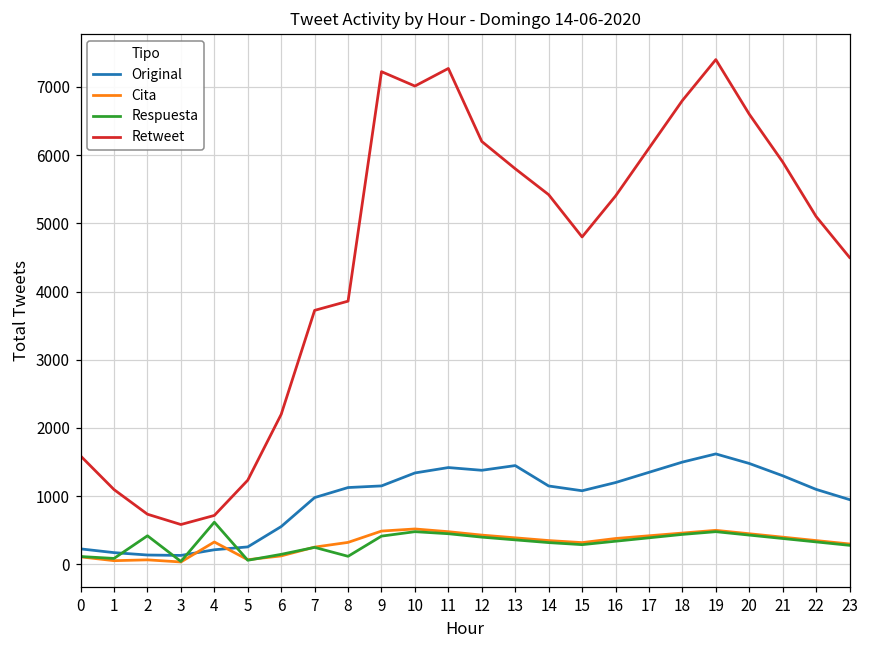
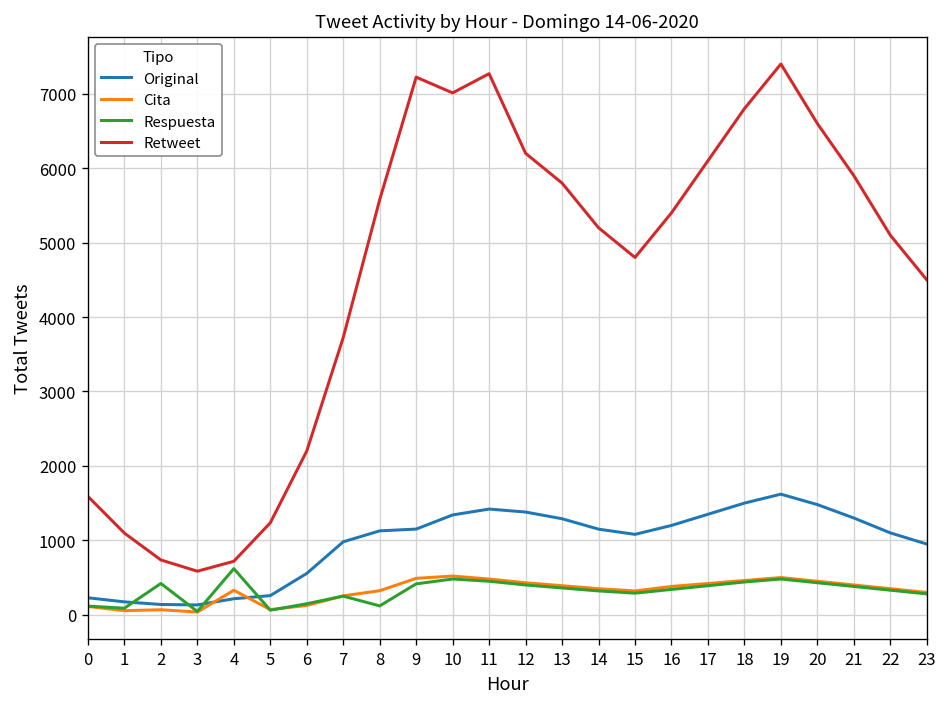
Retweet, 8: 3900 -> 5600
Original, 13: 1400 -> 1300
Retweet, 14: 5400 -> 5200
